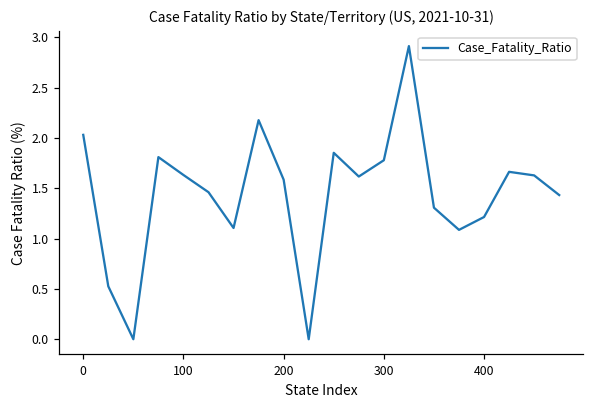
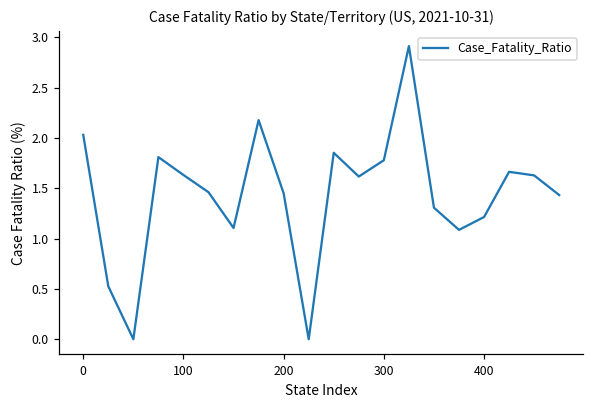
200: 1.6 -> 1.5
